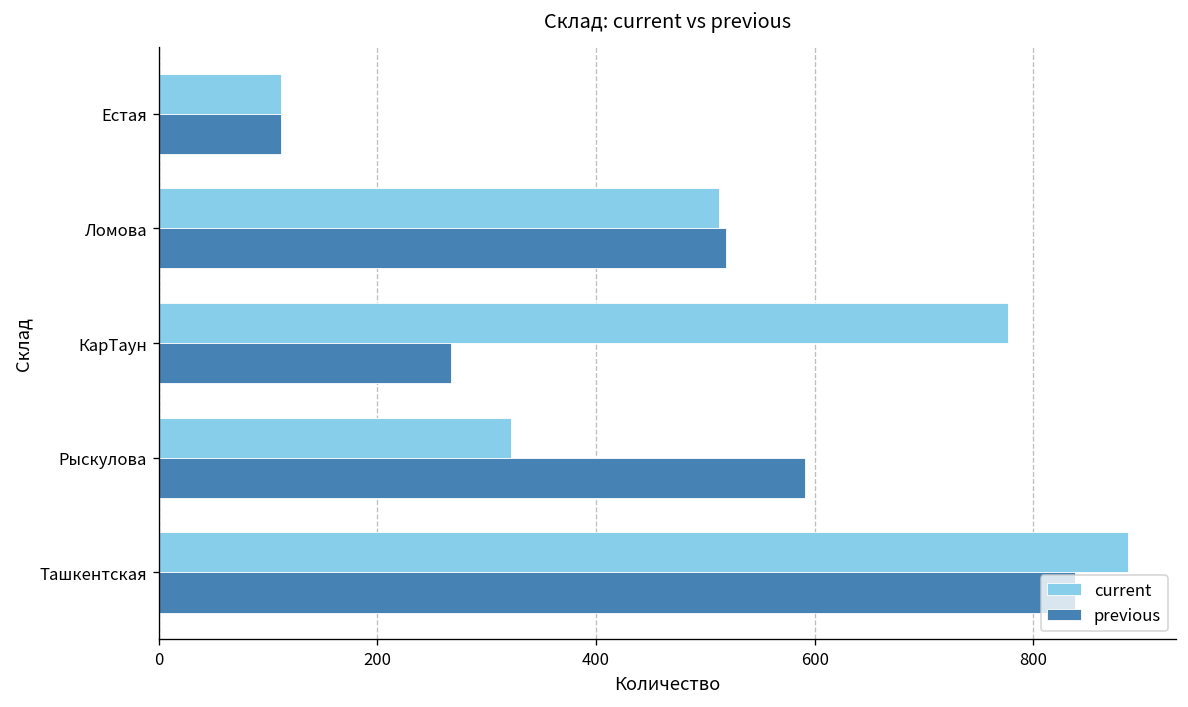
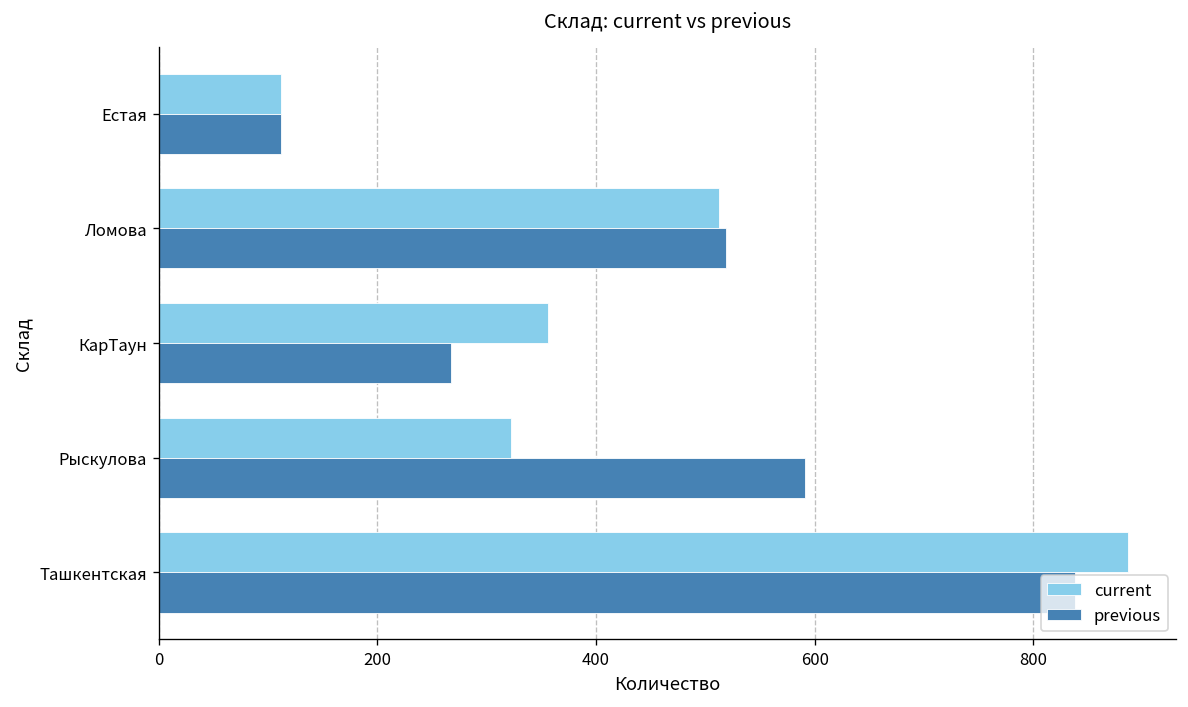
current, КарТаун: 780 -> 360
